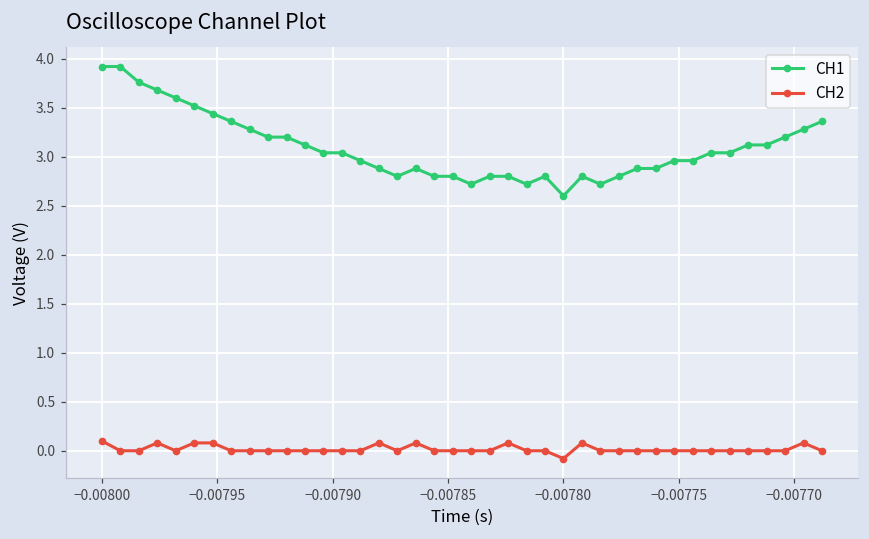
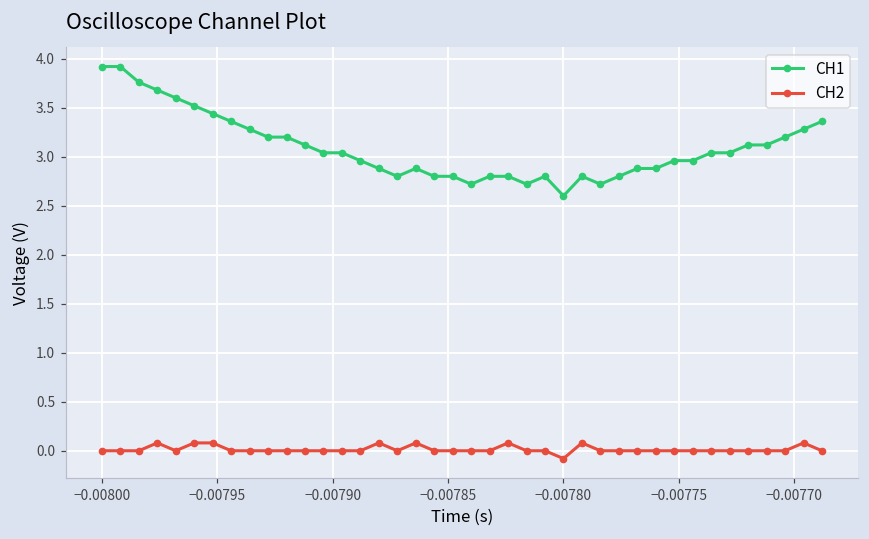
CH2, −0.00800: 0.1 -> 0.0
